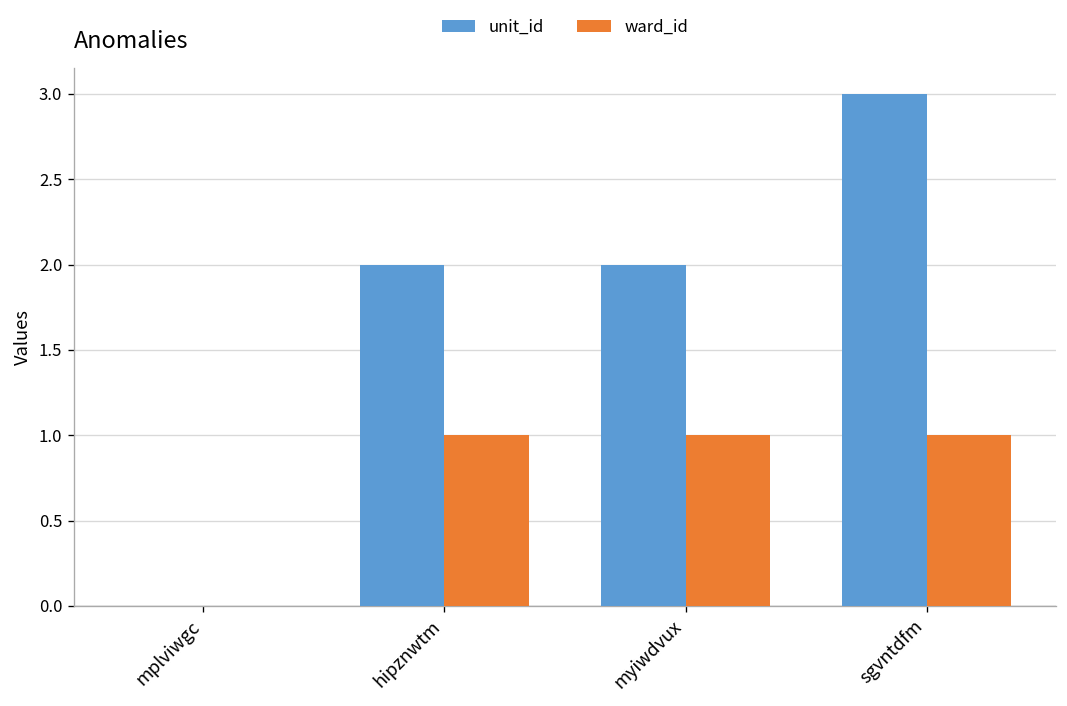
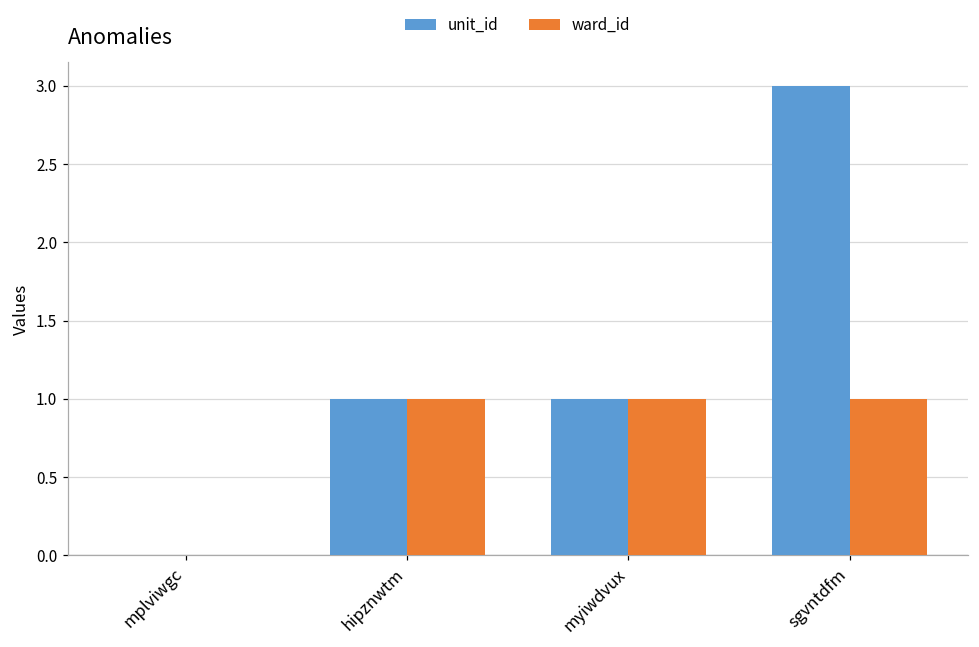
unit_id, hipznwtm: 2 -> 1
unit_id, myiwdvux: 2 -> 1
